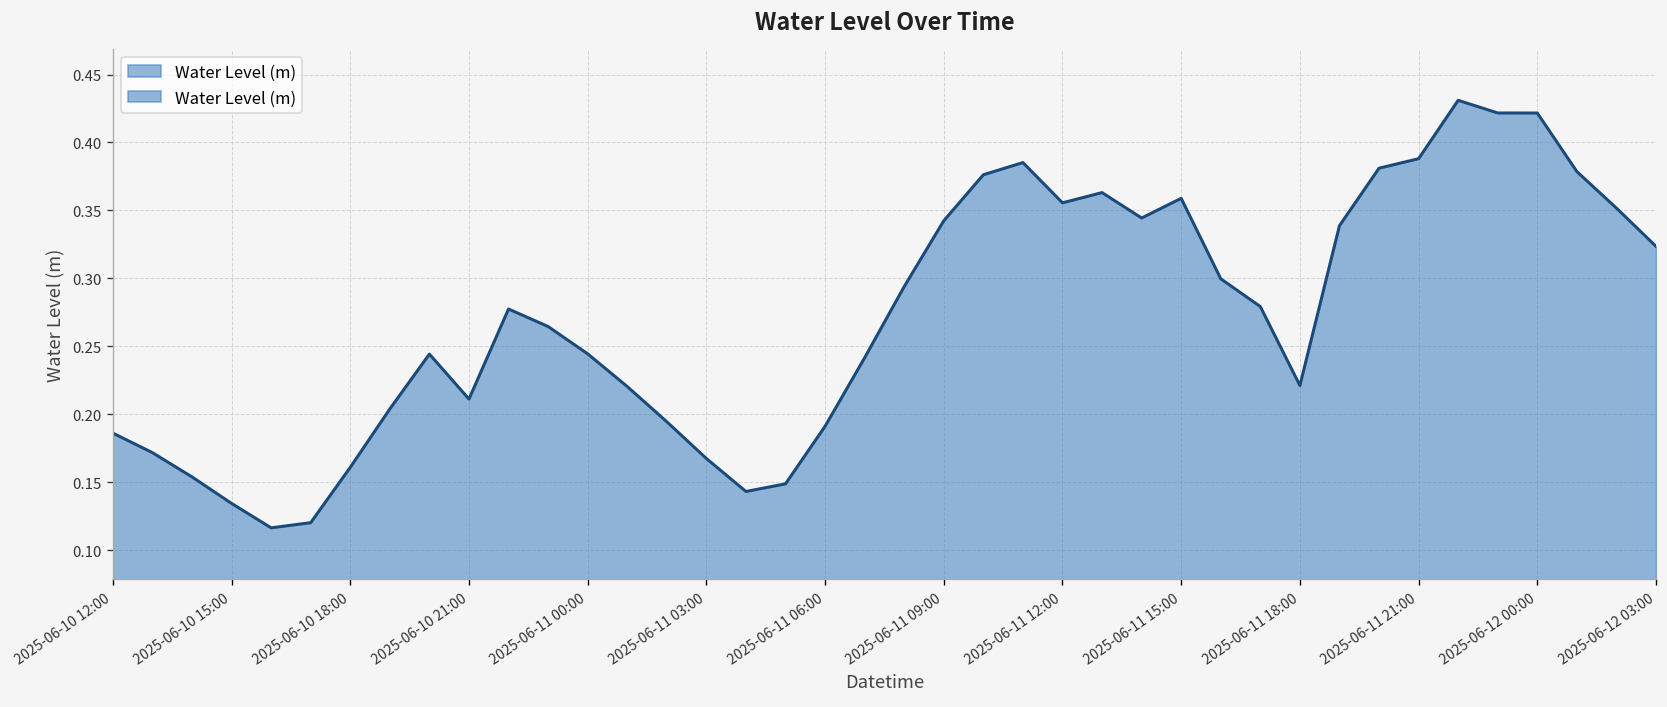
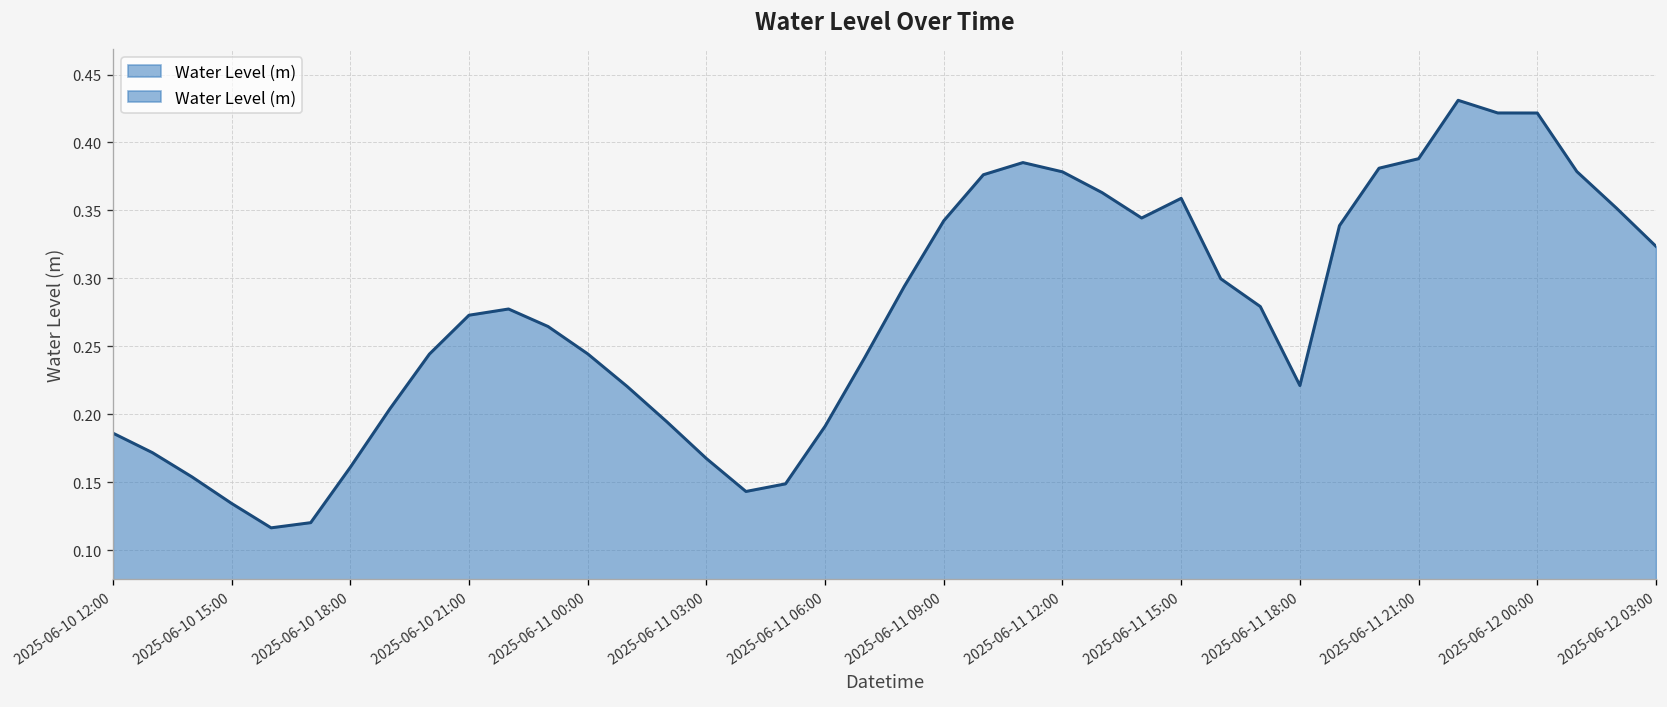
2025-06-10 21:00: 0.211 -> 0.273
2025-06-11 12:00: 0.356 -> 0.378
